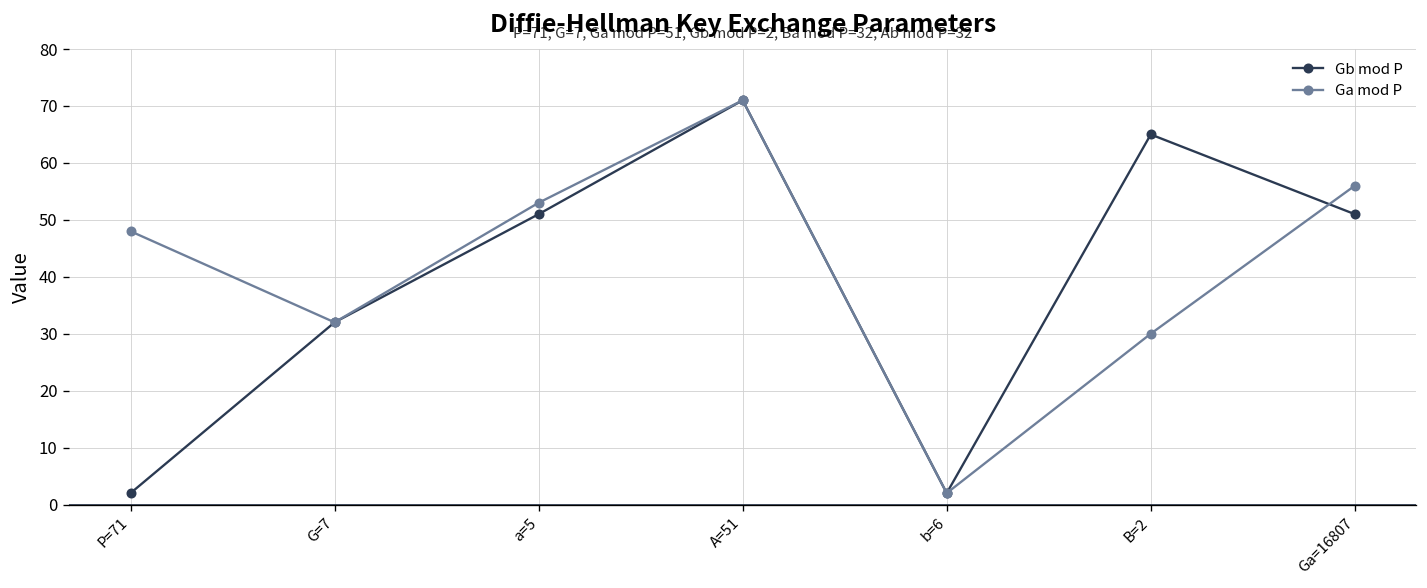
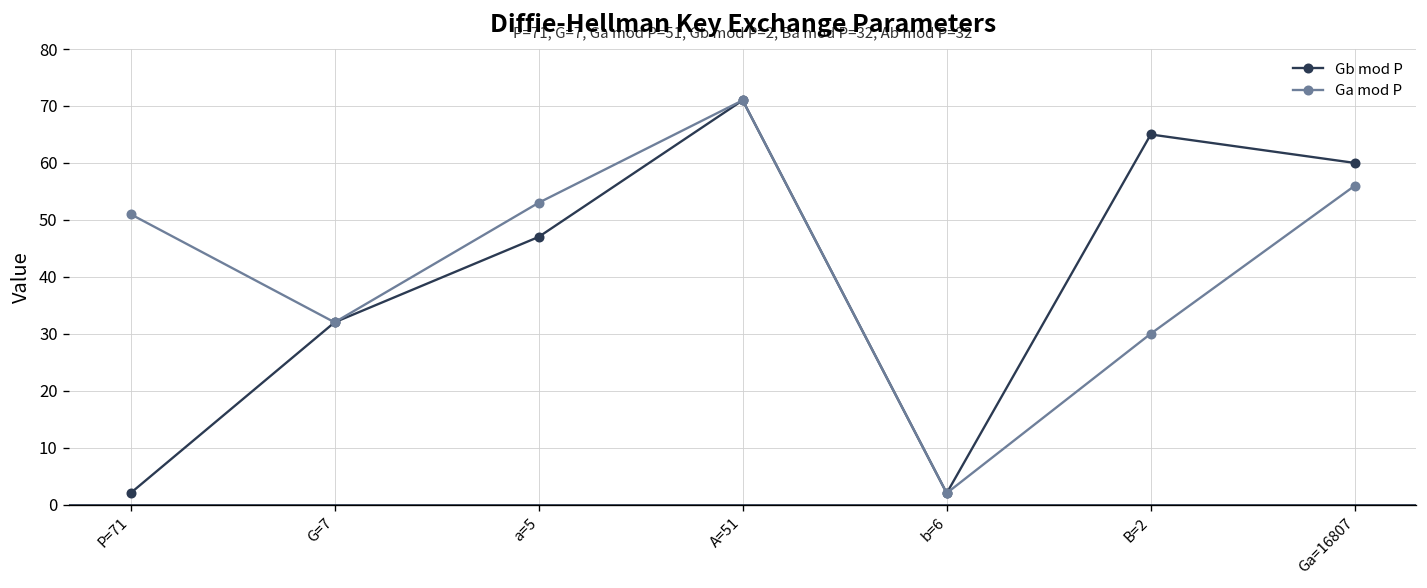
Ga mod P, P=71: 48 -> 51
Gb mod P, a=5: 51 -> 47
Gb mod P, Ga=16807: 51 -> 60
